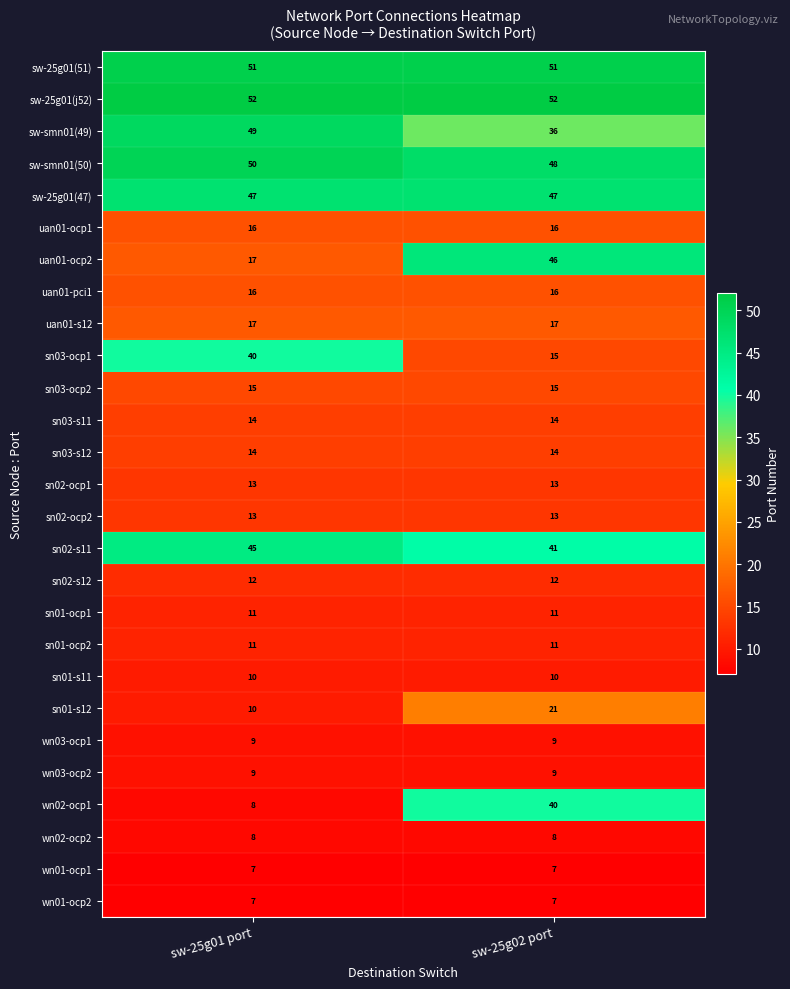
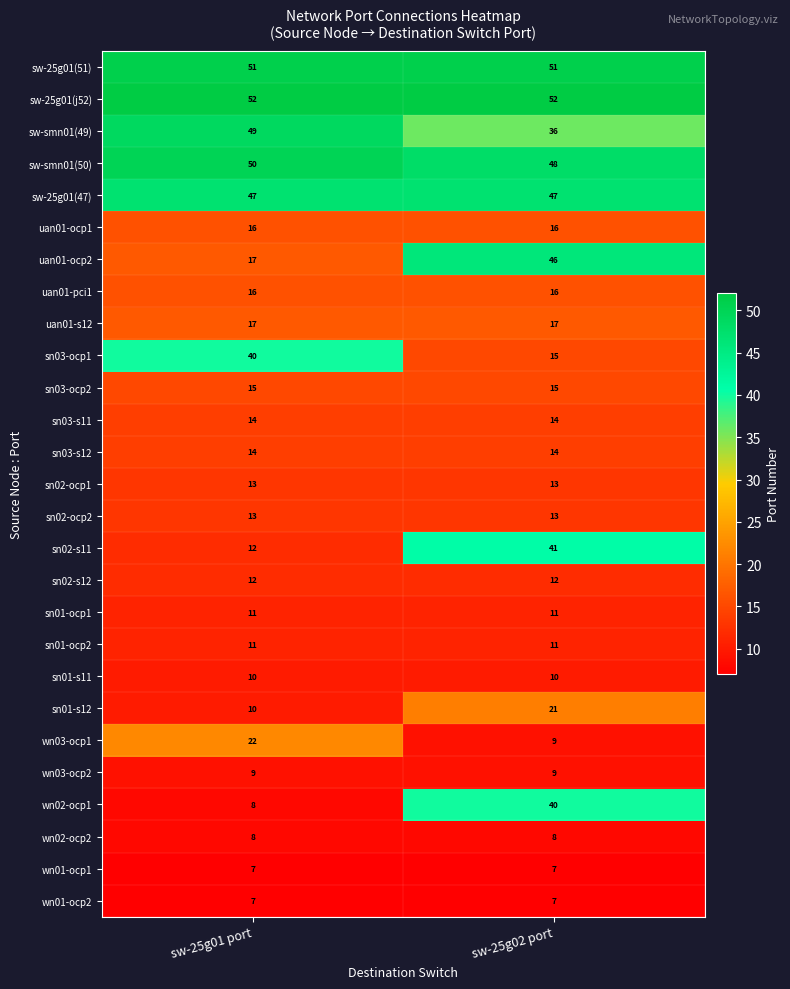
sn02-s11, sw-25g01 port: 45 -> 12
wn03-ocp1, sw-25g01 port: 9 -> 22
